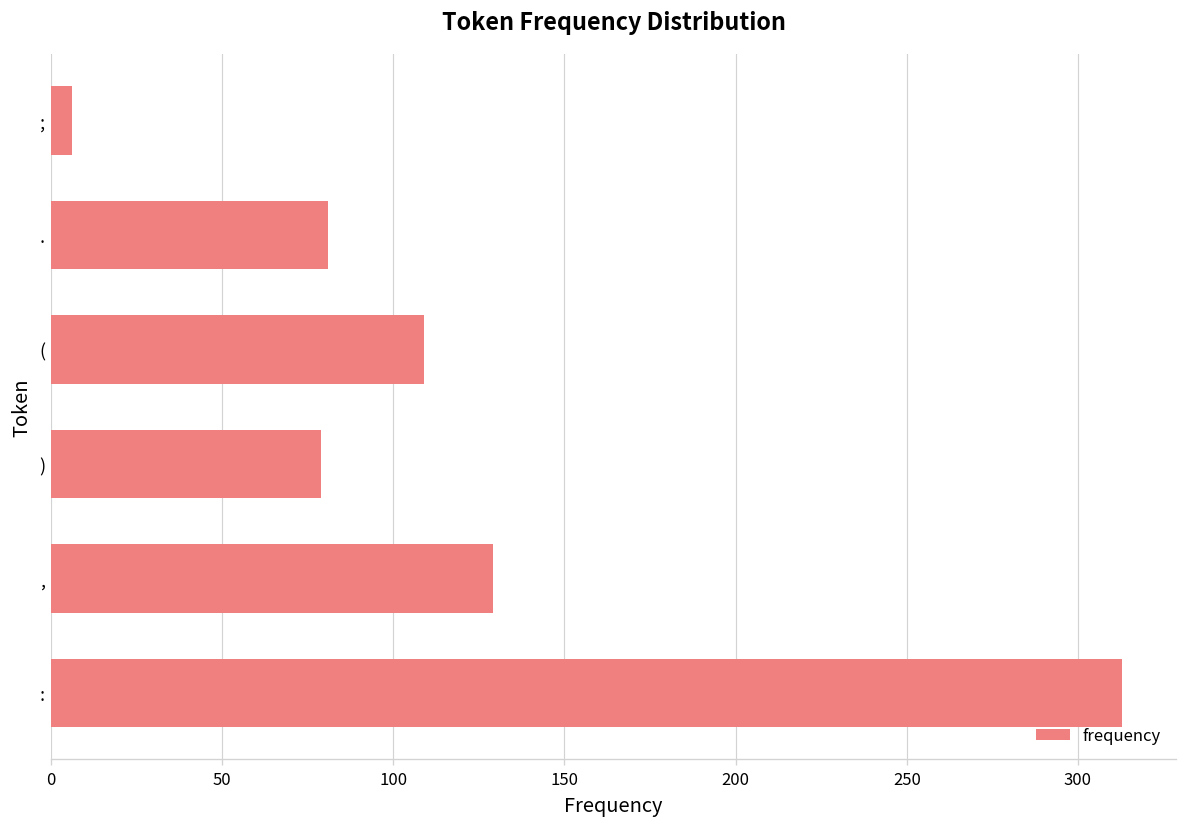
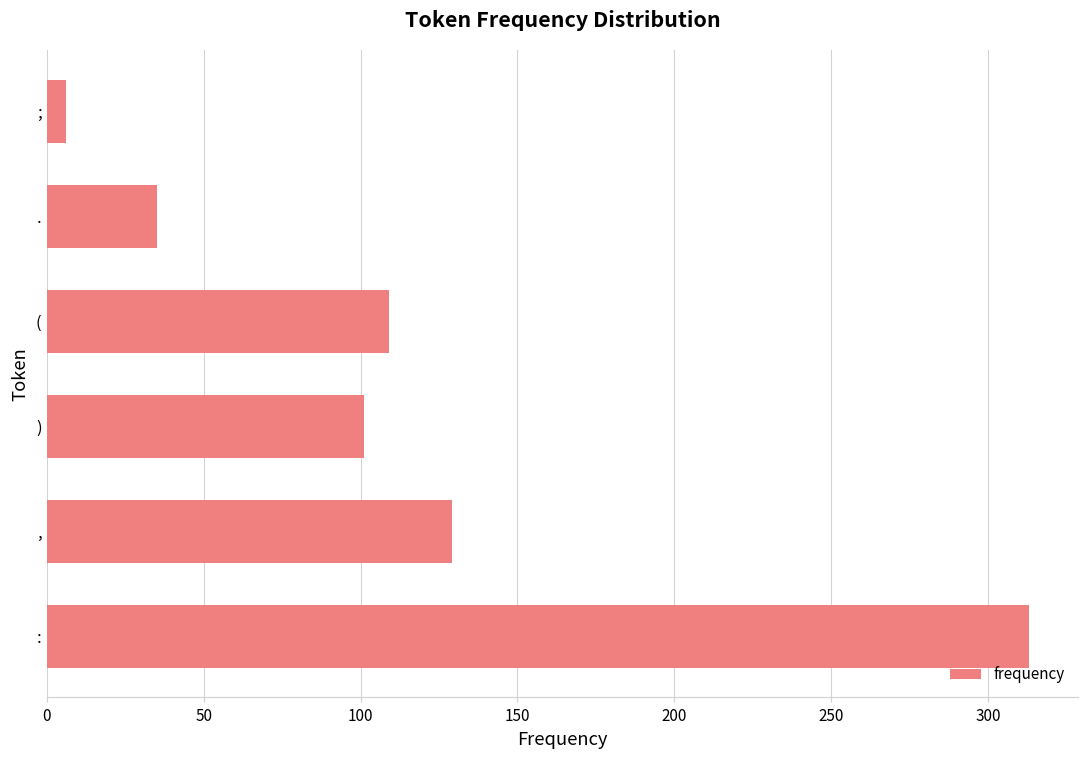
.: 81 -> 35
): 79 -> 101
